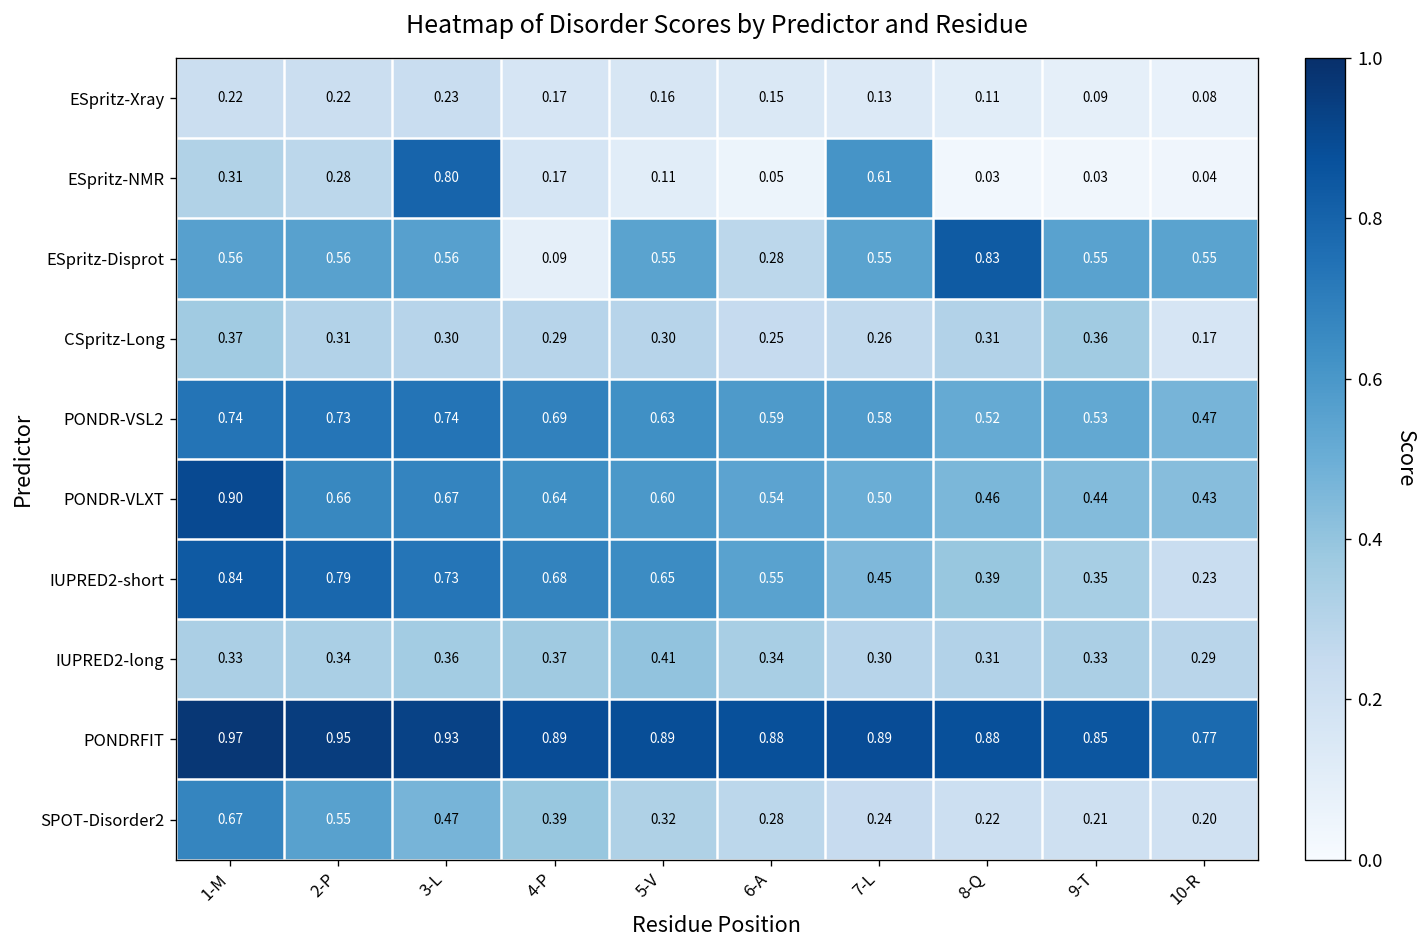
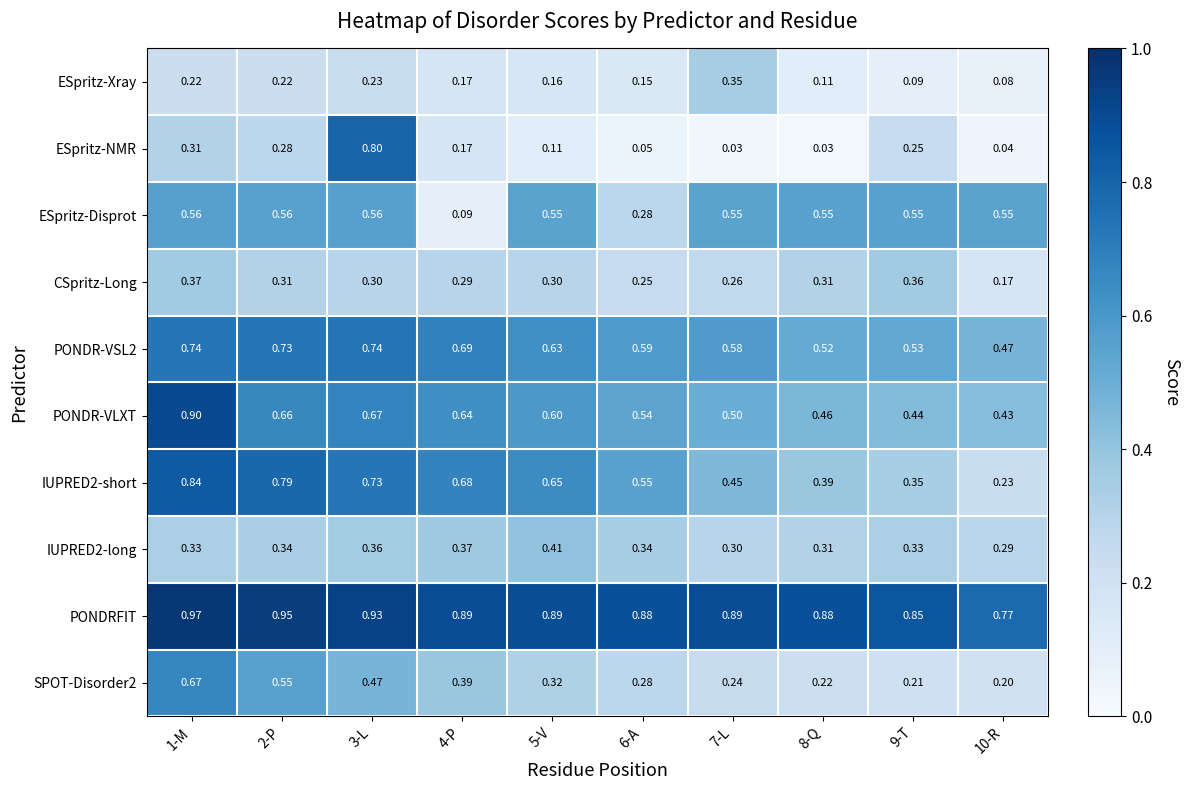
ESpritz-Xray, 7-L: 0.13 -> 0.35
ESpritz-NMR, 7-L: 0.61 -> 0.03
ESpritz-NMR, 9-T: 0.03 -> 0.25
ESpritz-Disprot, 8-Q: 0.83 -> 0.55
